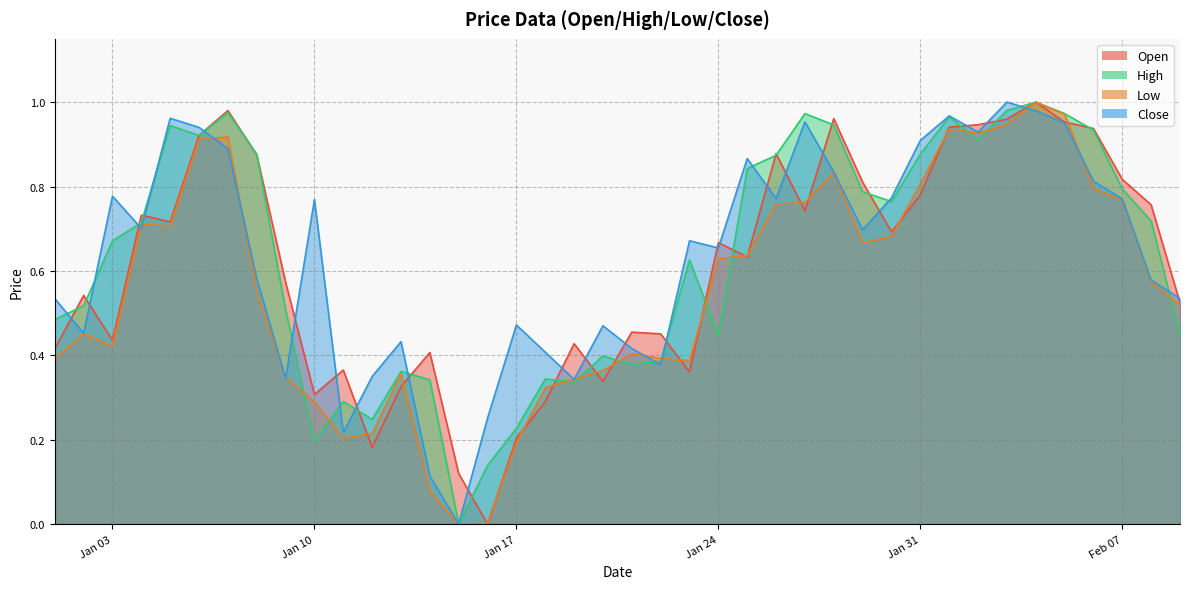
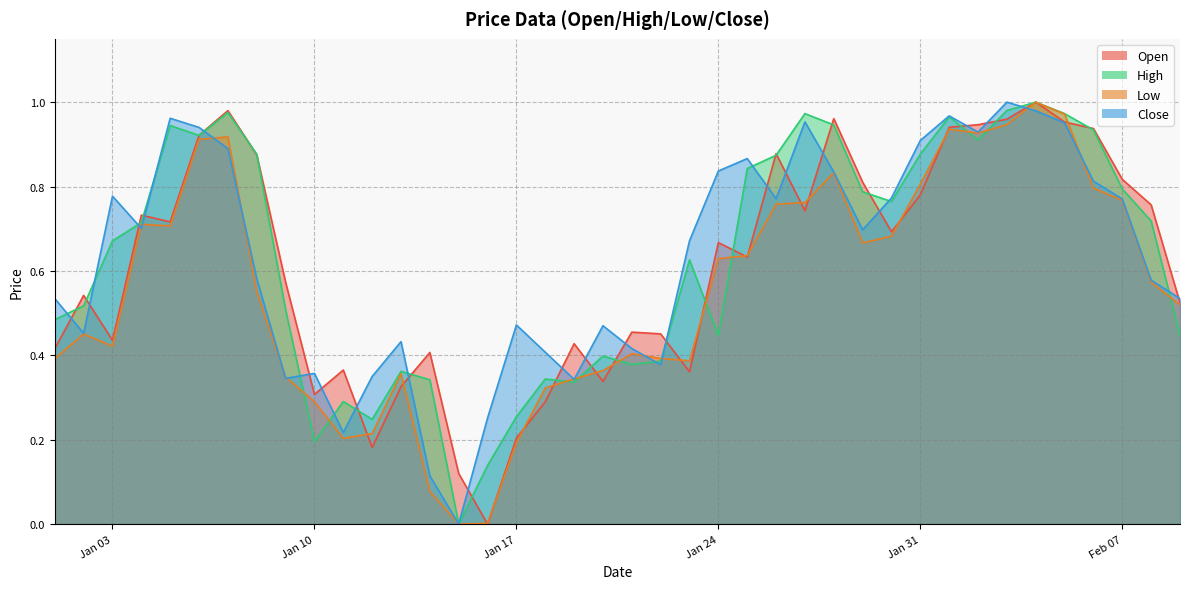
Close, Jan 10: 0.77 -> 0.36
High, Jan 17: 0.23 -> 0.25
Close, Jan 24: 0.65 -> 0.84
